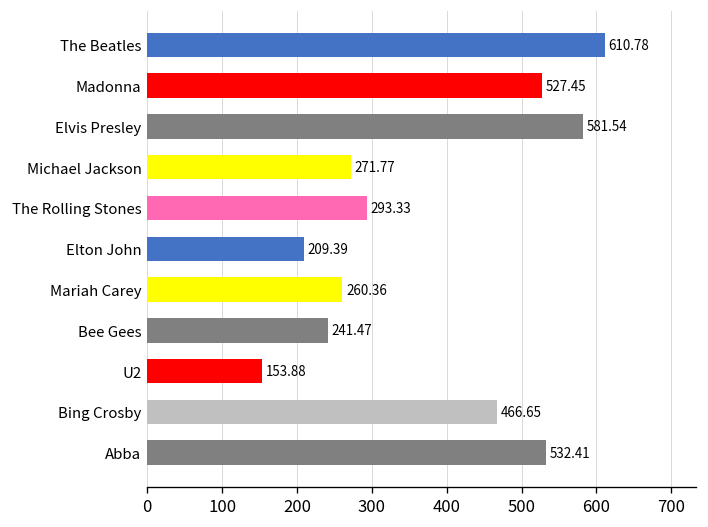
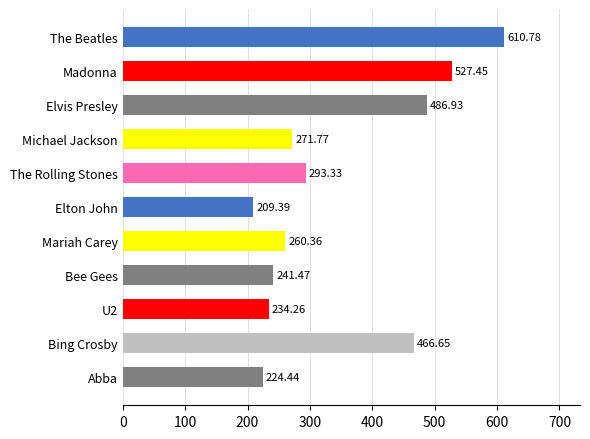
Elvis Presley: 581.54 -> 486.93
U2: 153.88 -> 234.26
Abba: 532.41 -> 224.44
